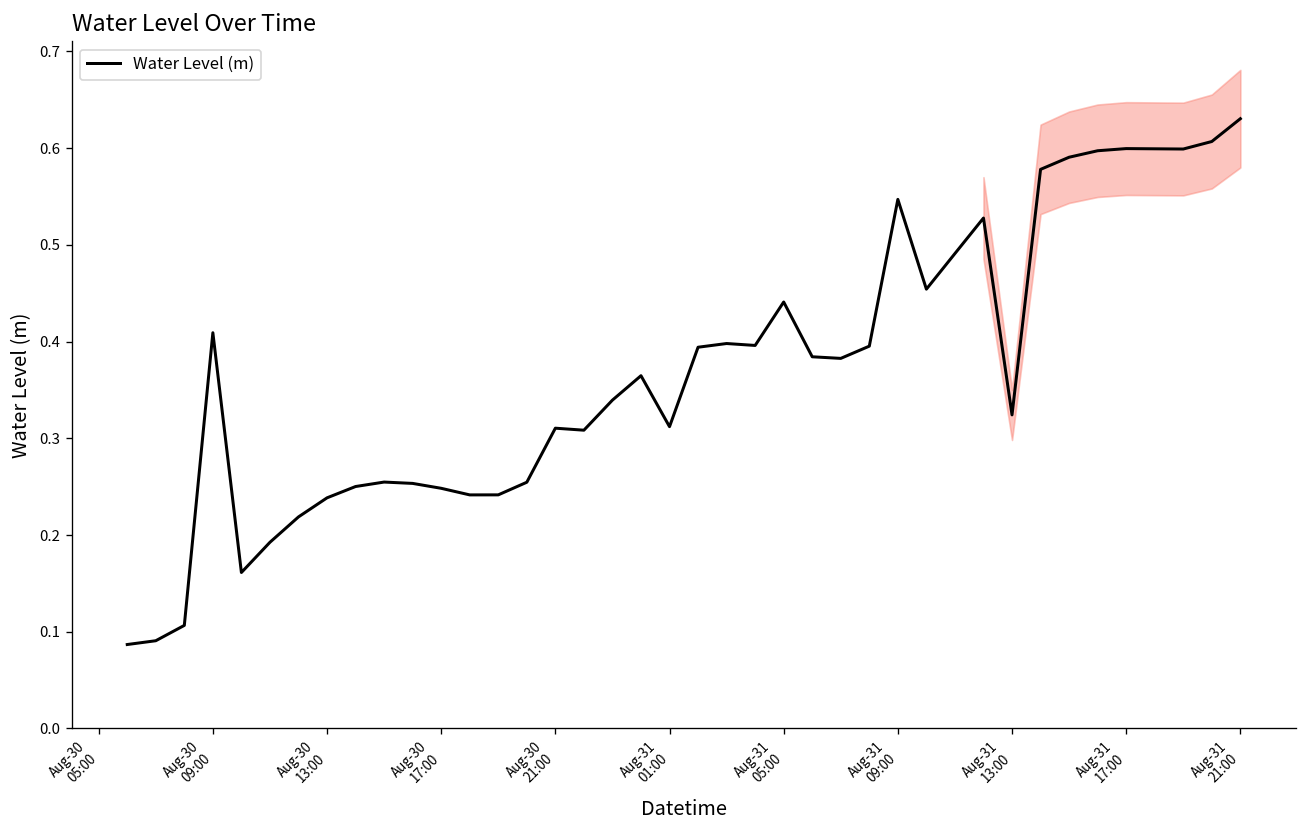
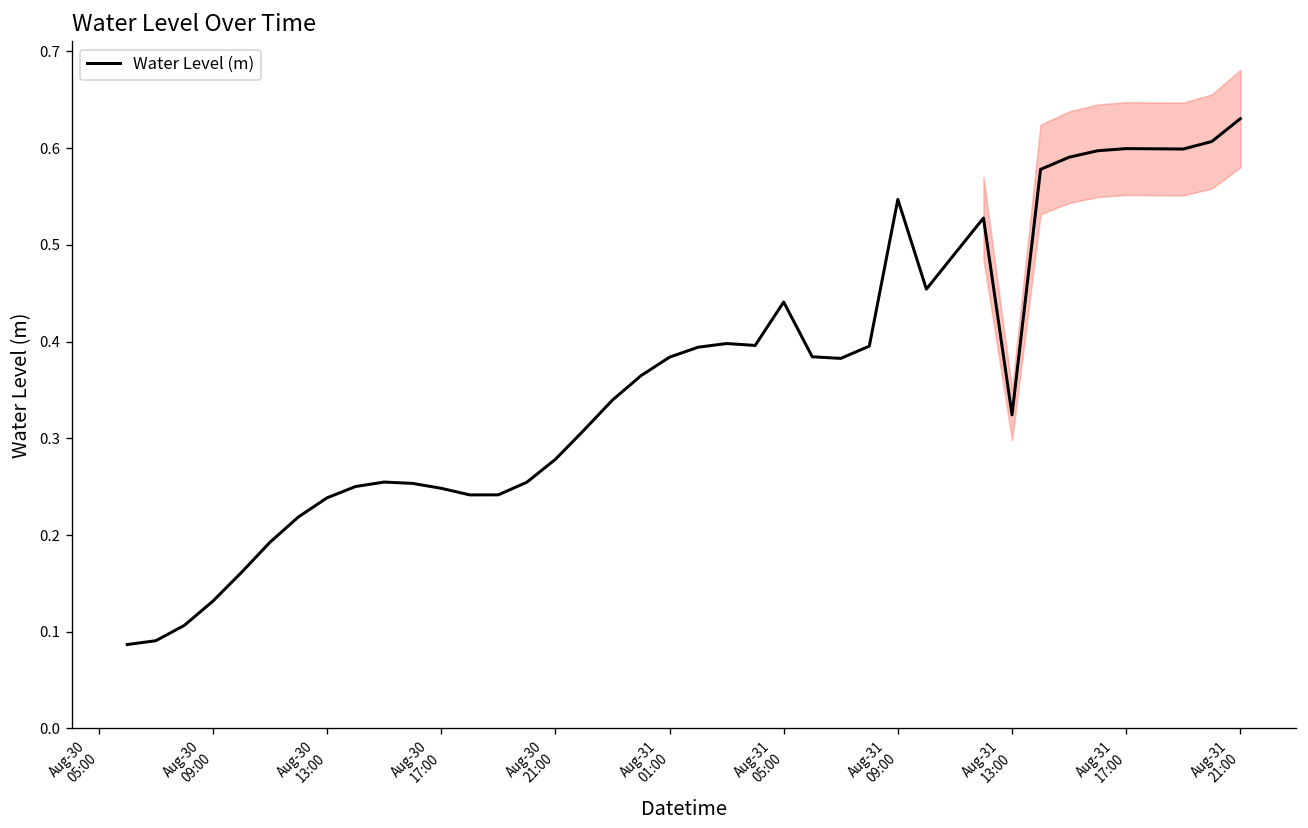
Water Level (m), Aug-30 09:00: 0.41 -> 0.13
Water Level (m), Aug-30 21:00: 0.31 -> 0.28
Water Level (m), Aug-31 01:00: 0.31 -> 0.38
